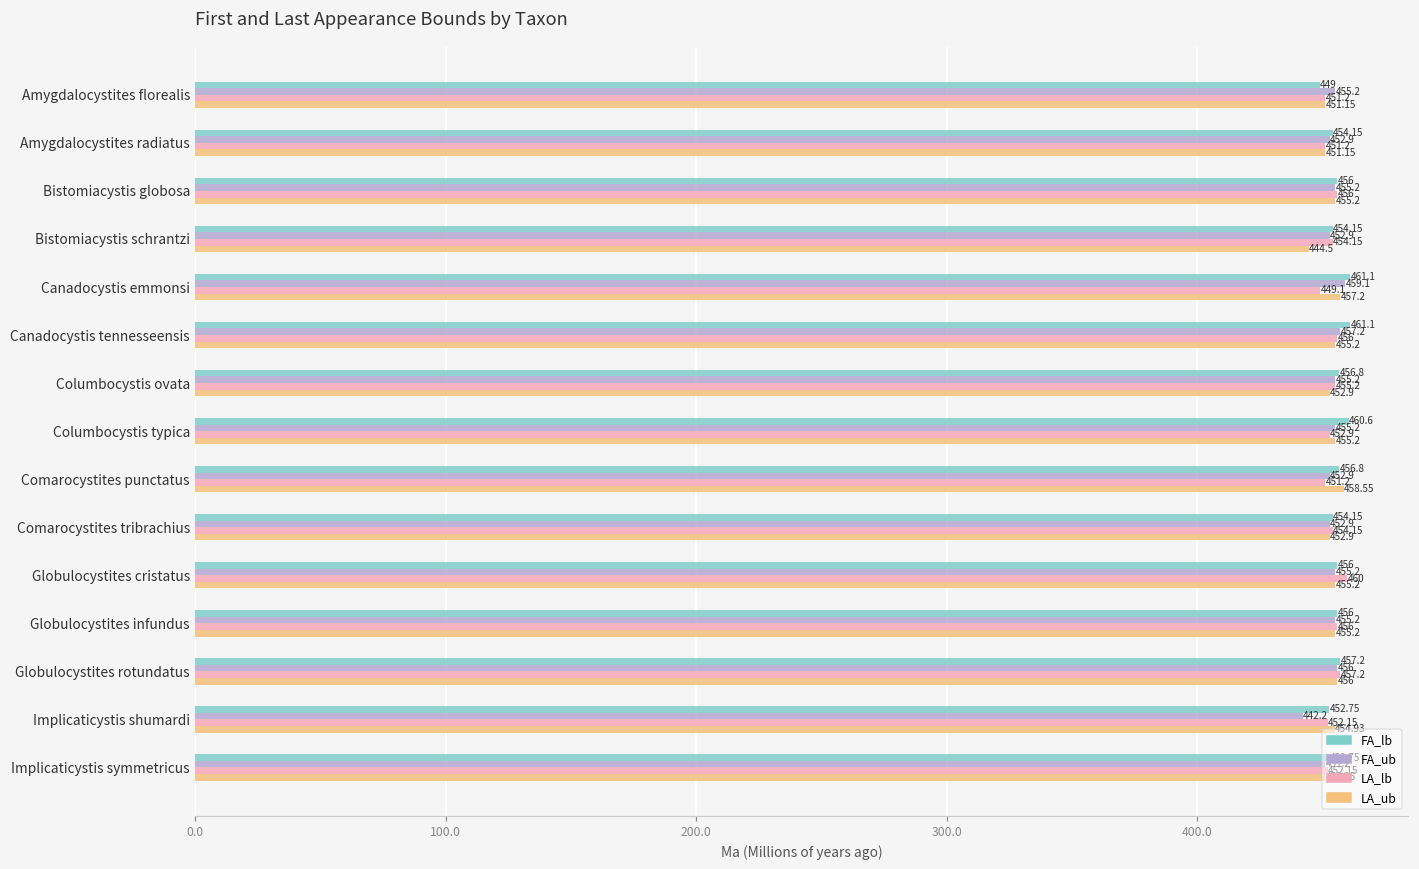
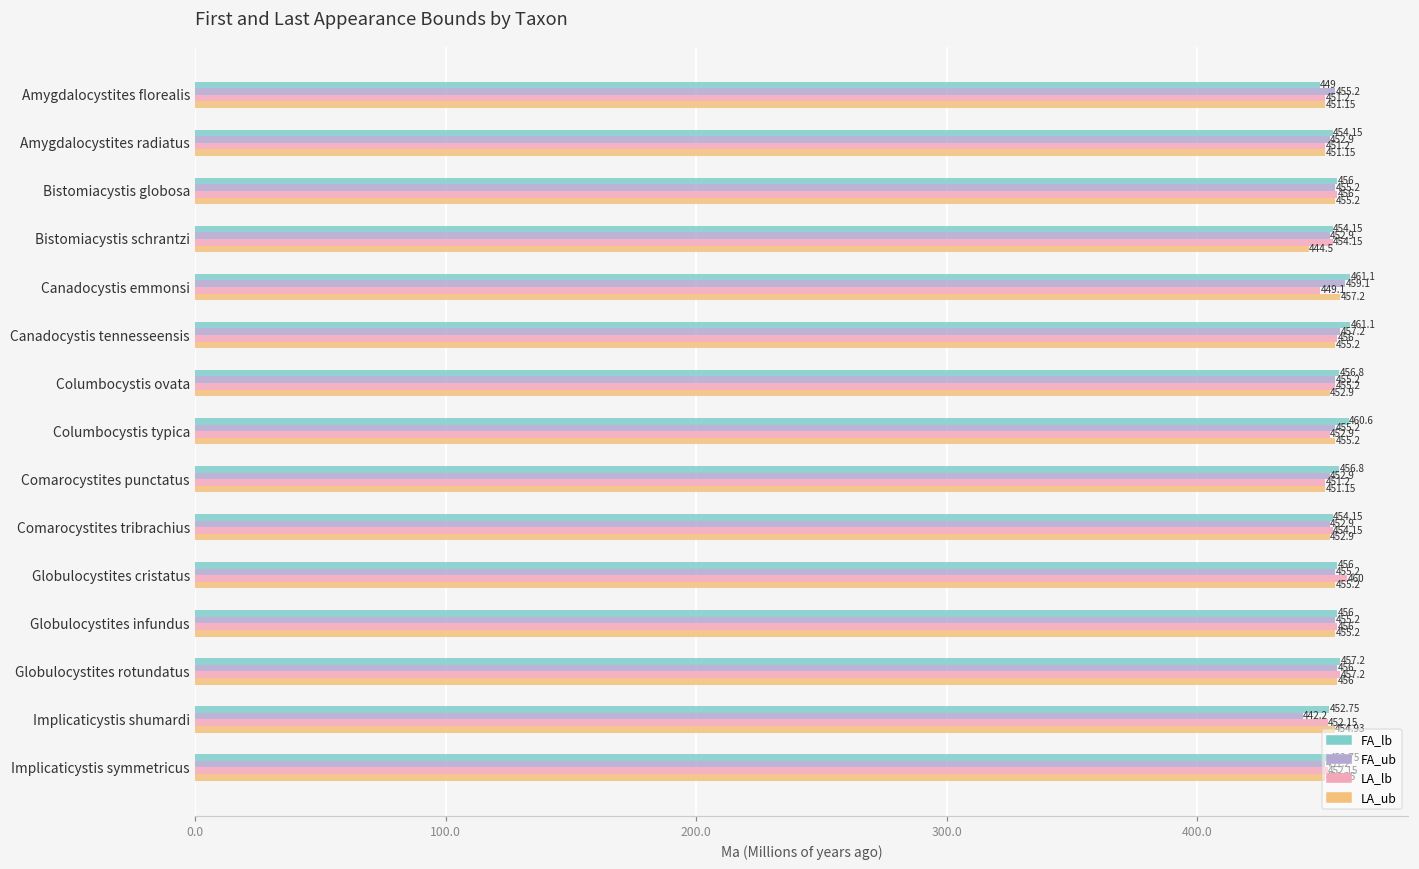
LA_ub, Comarocystites punctatus: 458.55 -> 451.15
